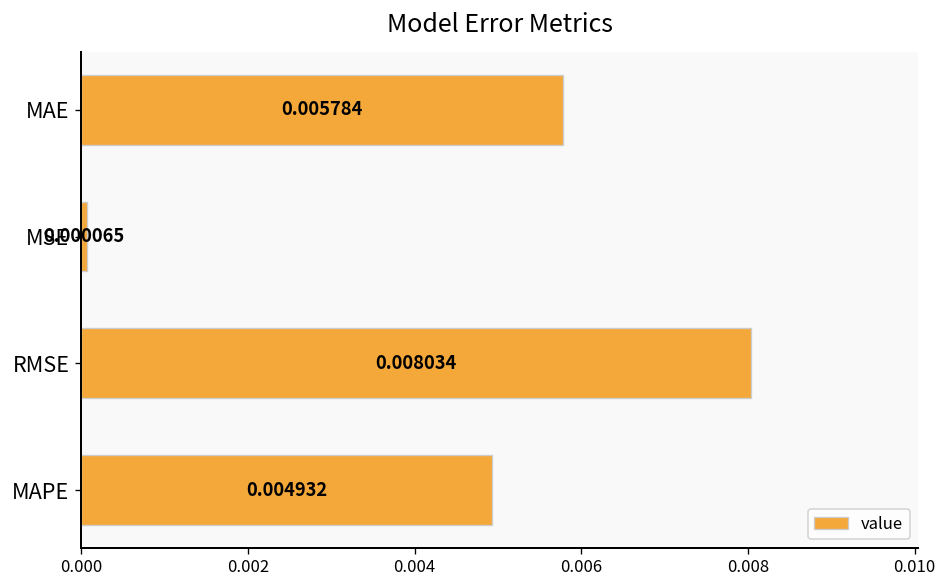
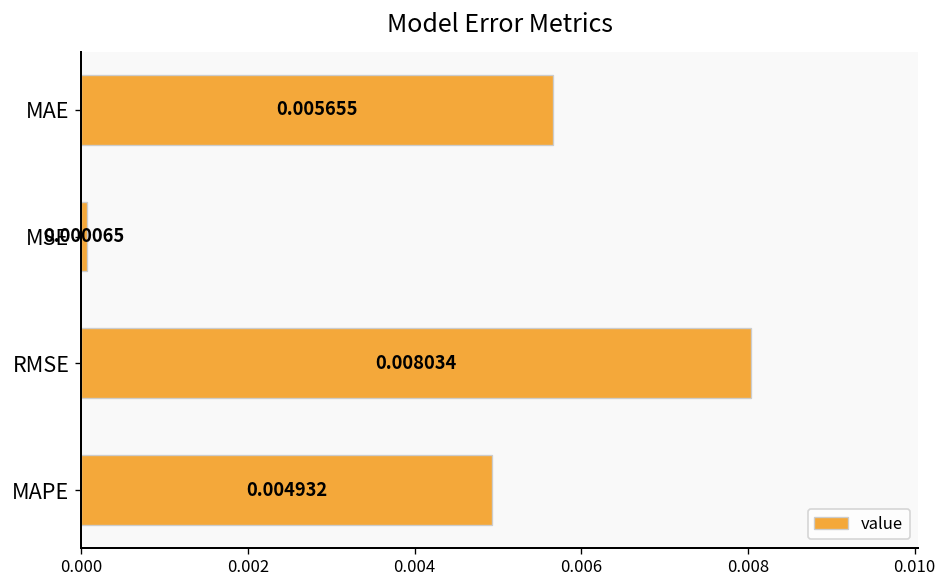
MAE: 0.005784 -> 0.005655
